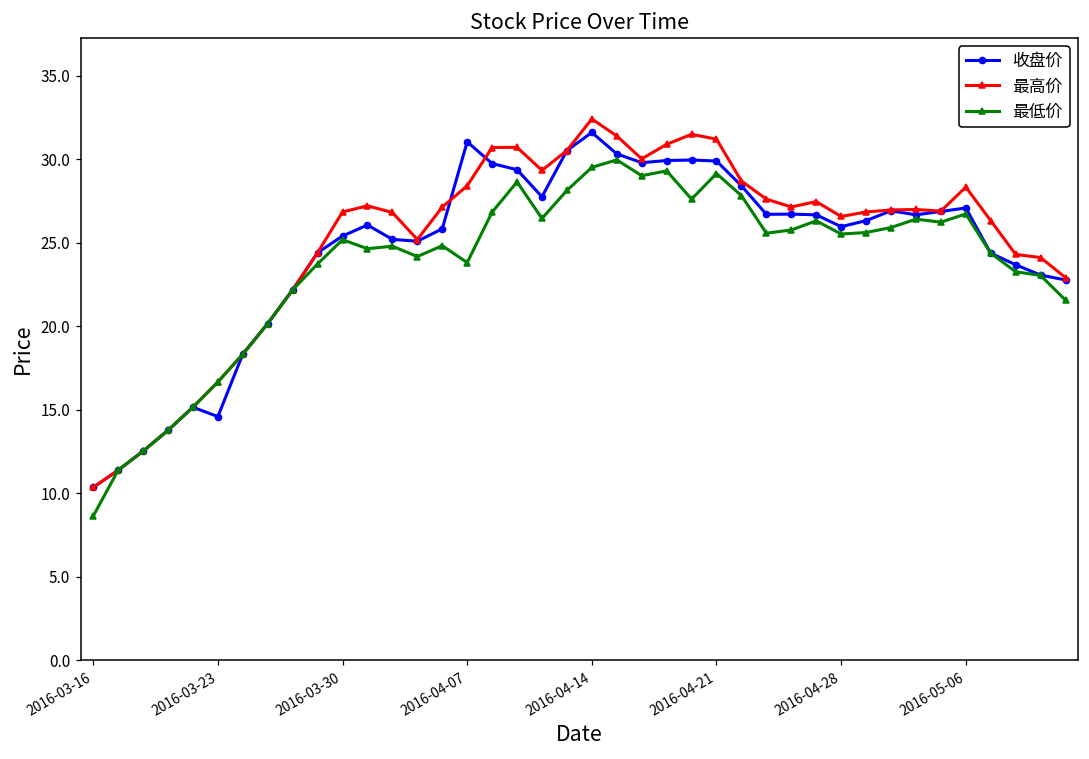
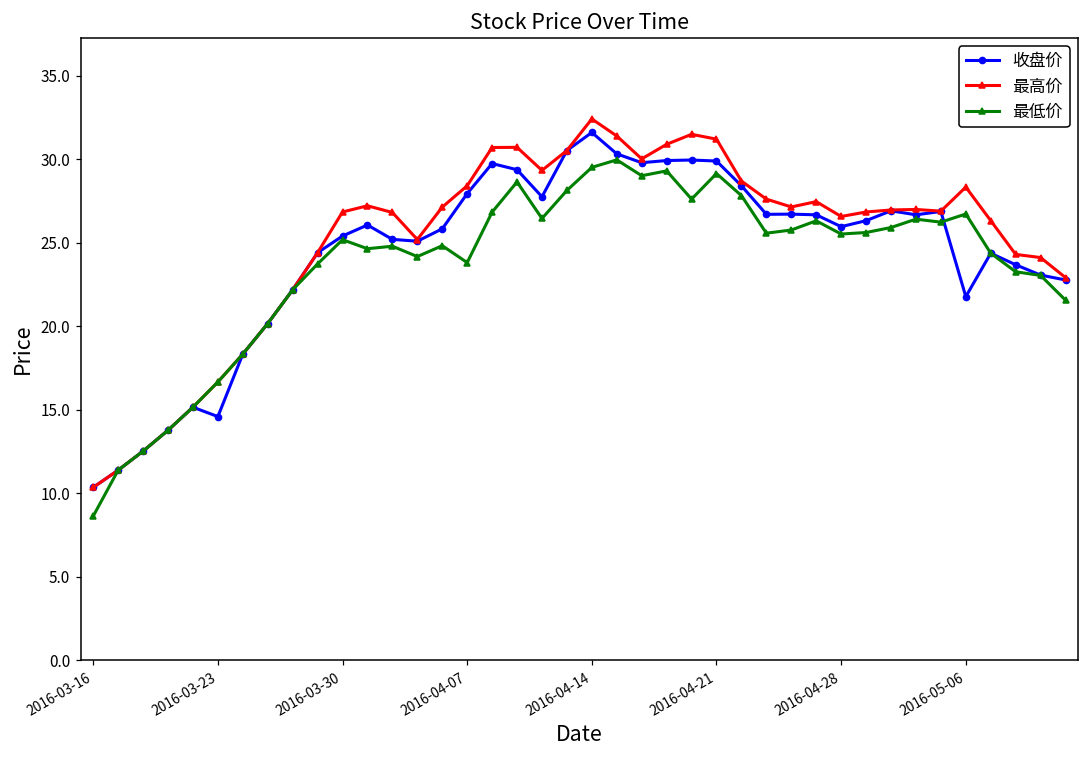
收盘价, 2016-04-07: 31.0 -> 27.9
收盘价, 2016-05-06: 27.1 -> 21.8
